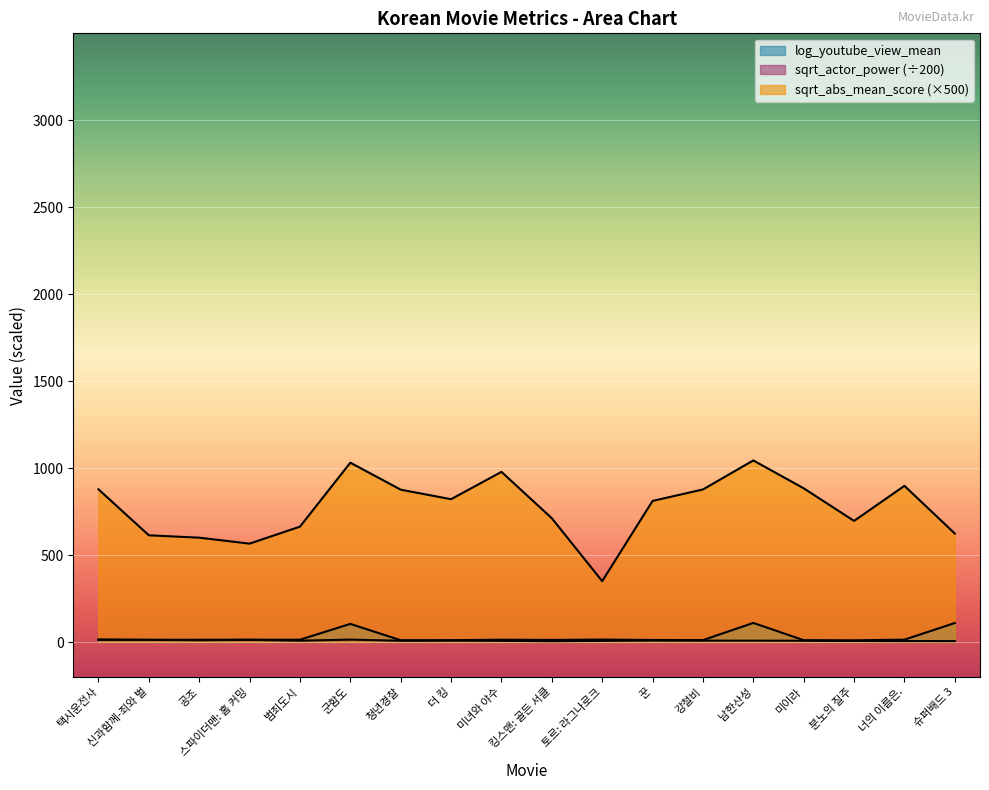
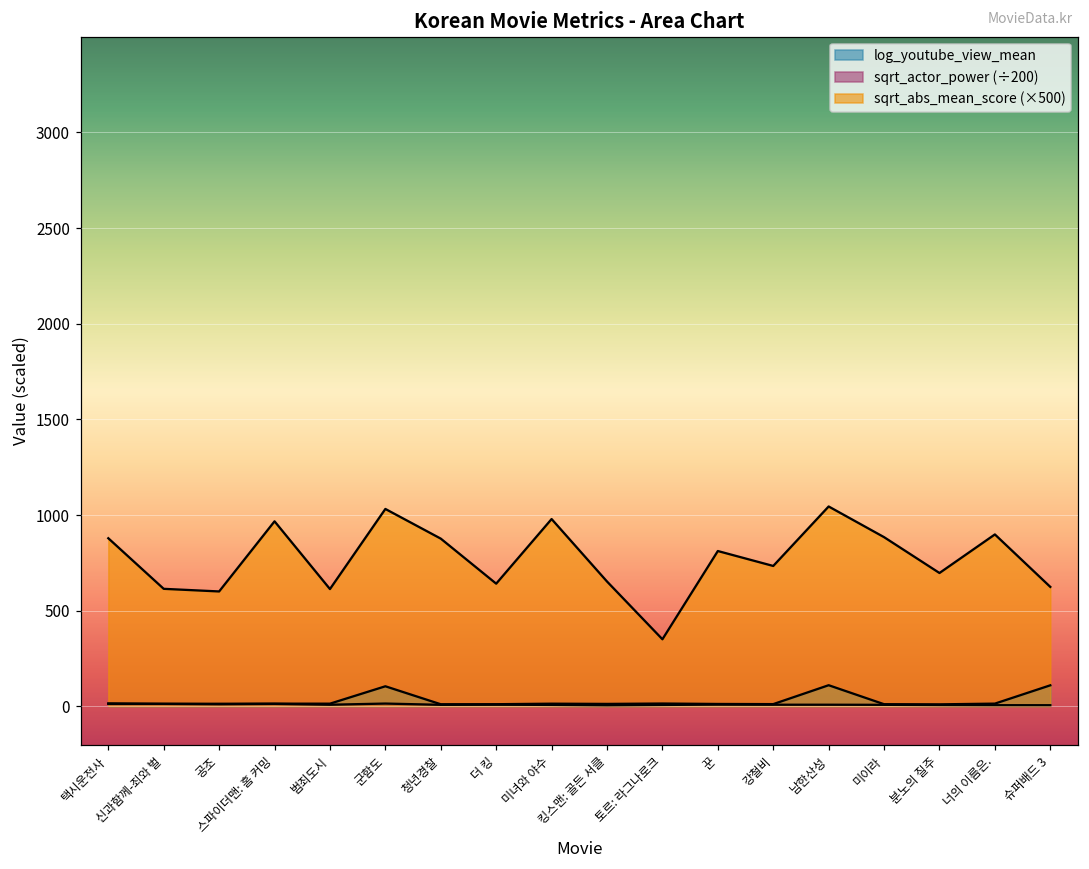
sqrt_abs_mean_score (×500), 스파이더맨: 홈 커밍: 570 -> 970
sqrt_abs_mean_score (×500), 범죄도시: 660 -> 610
sqrt_abs_mean_score (×500), 더 킹: 820 -> 640
sqrt_abs_mean_score (×500), 킹스맨: 골든 서클: 710 -> 650
sqrt_abs_mean_score (×500), 강철비: 880 -> 730
